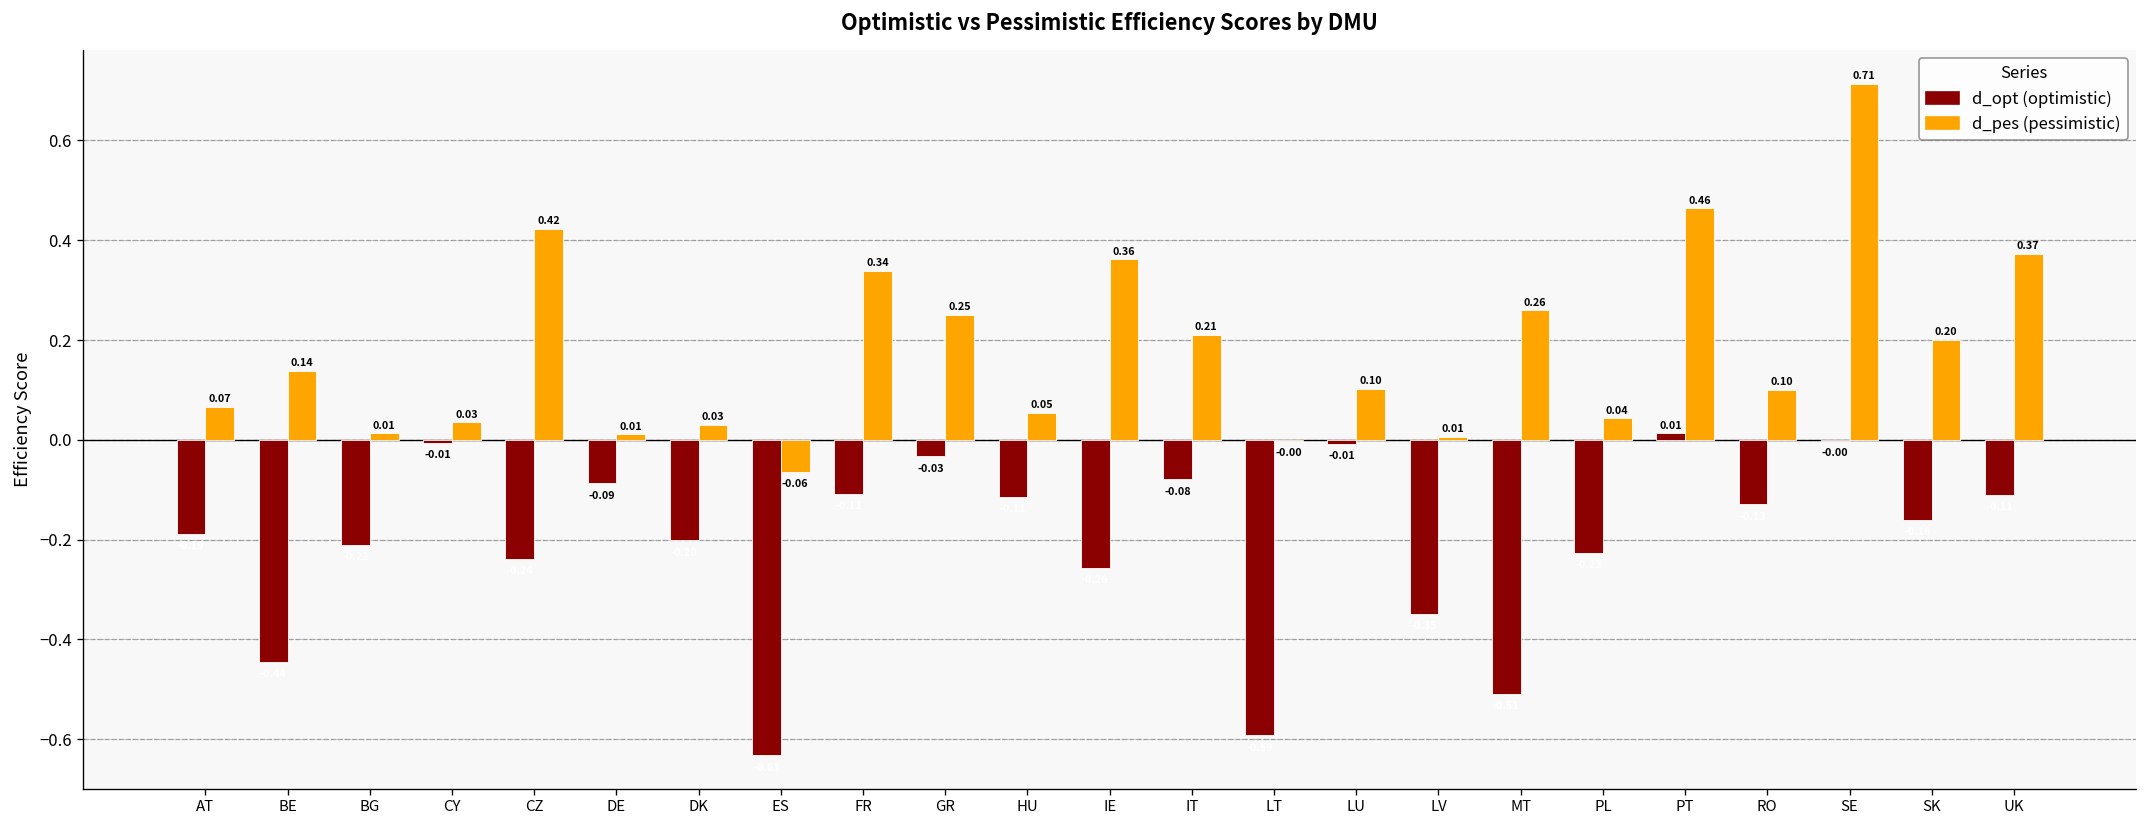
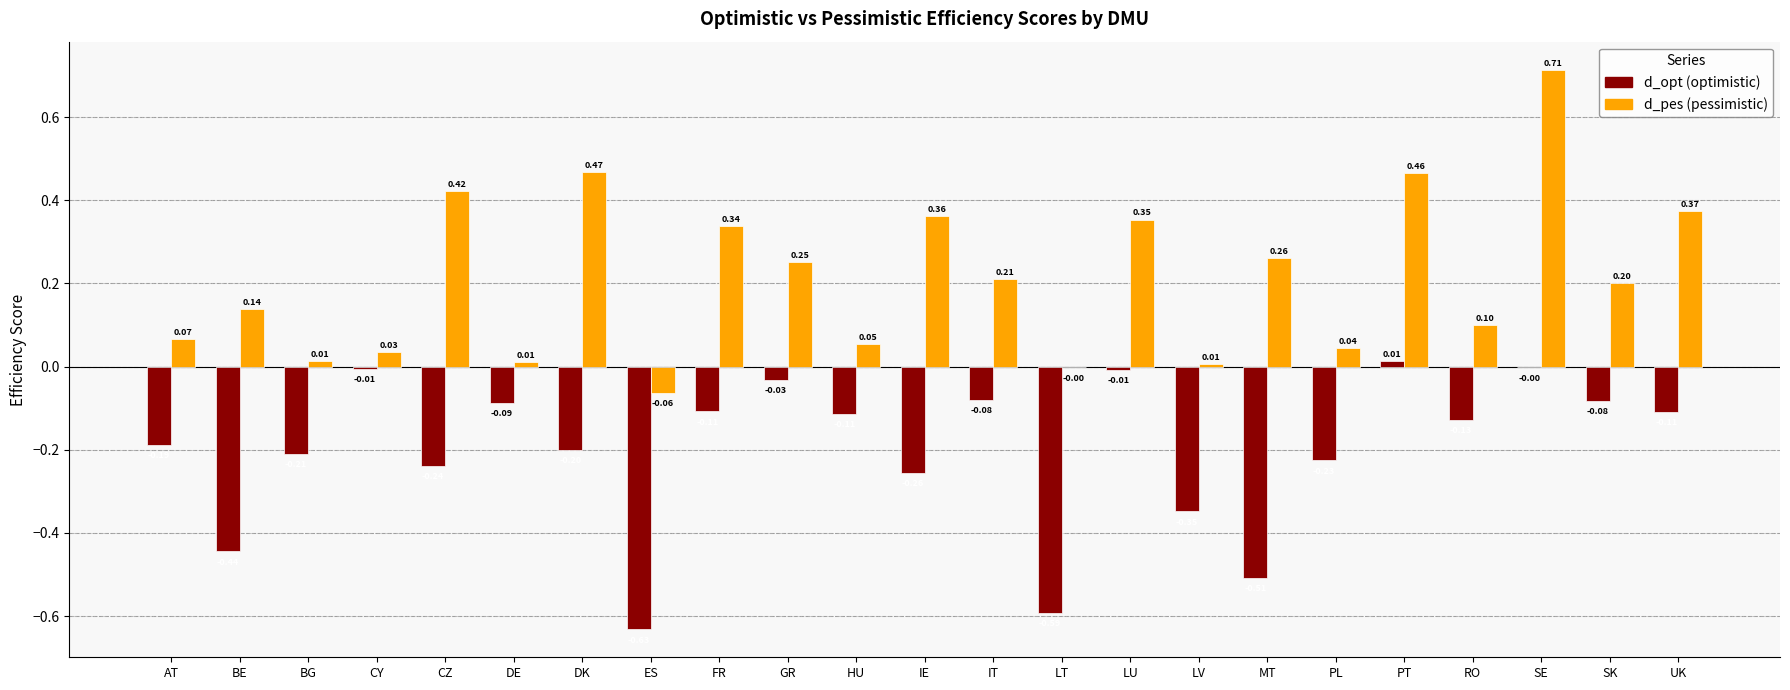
d_pes (pessimistic), DK: 0.03 -> 0.47
d_pes (pessimistic), LU: 0.10 -> 0.35
d_opt (optimistic), SK: -0.16 -> -0.08
